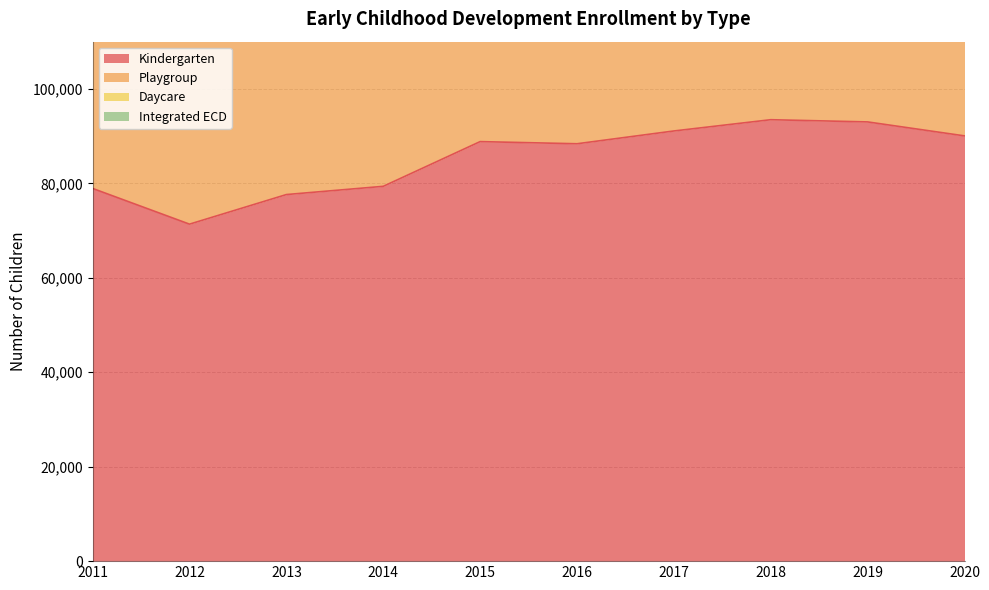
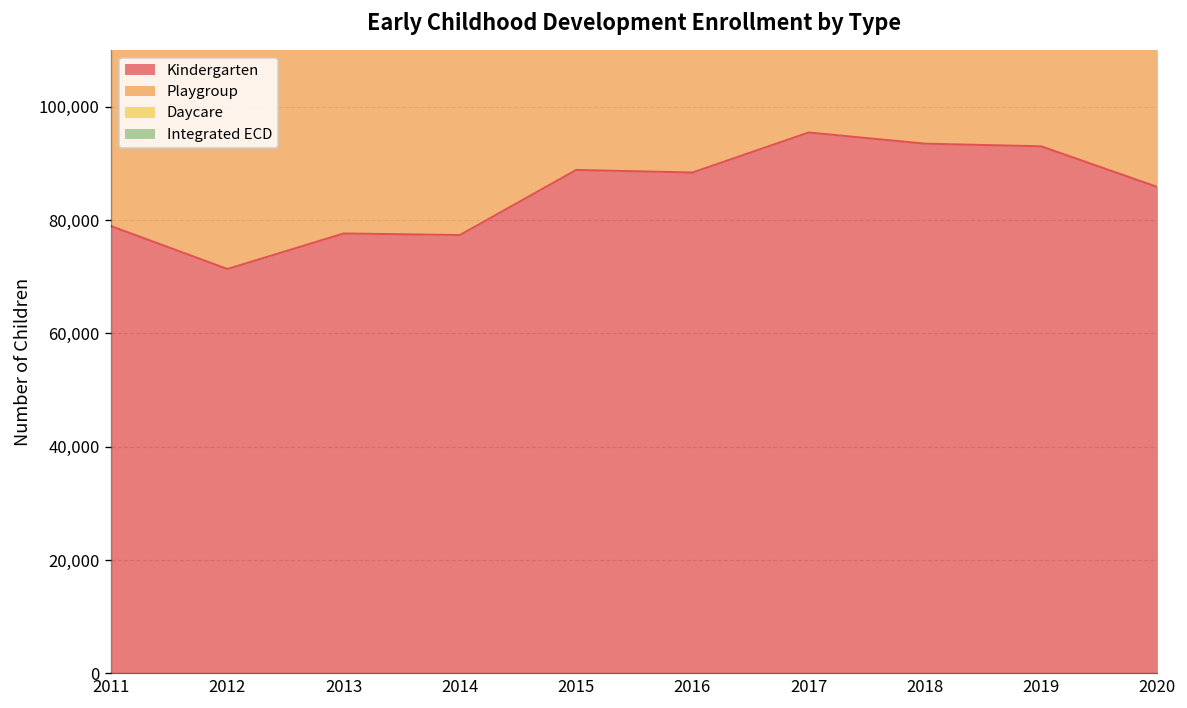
Kindergarten, 2014: 79,000 -> 77,000
Kindergarten, 2017: 91,000 -> 95,000
Kindergarten, 2020: 90,000 -> 86,000
